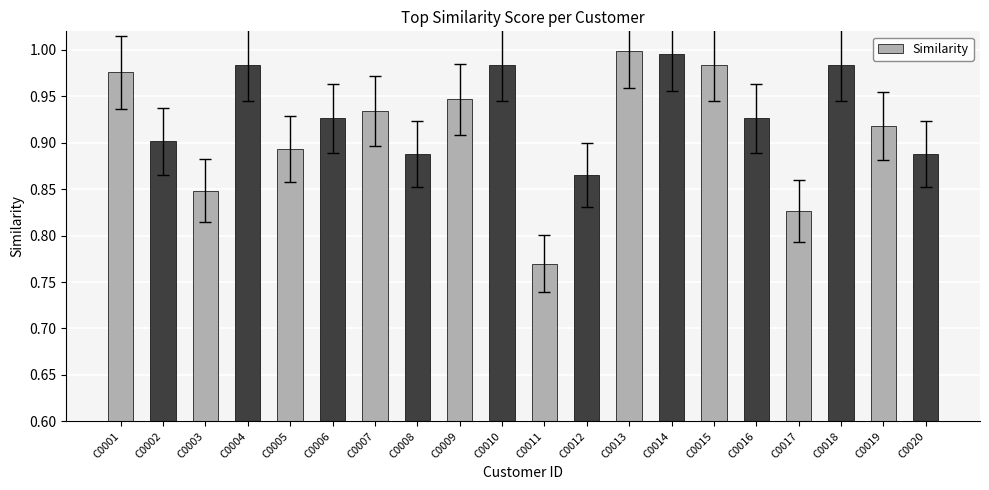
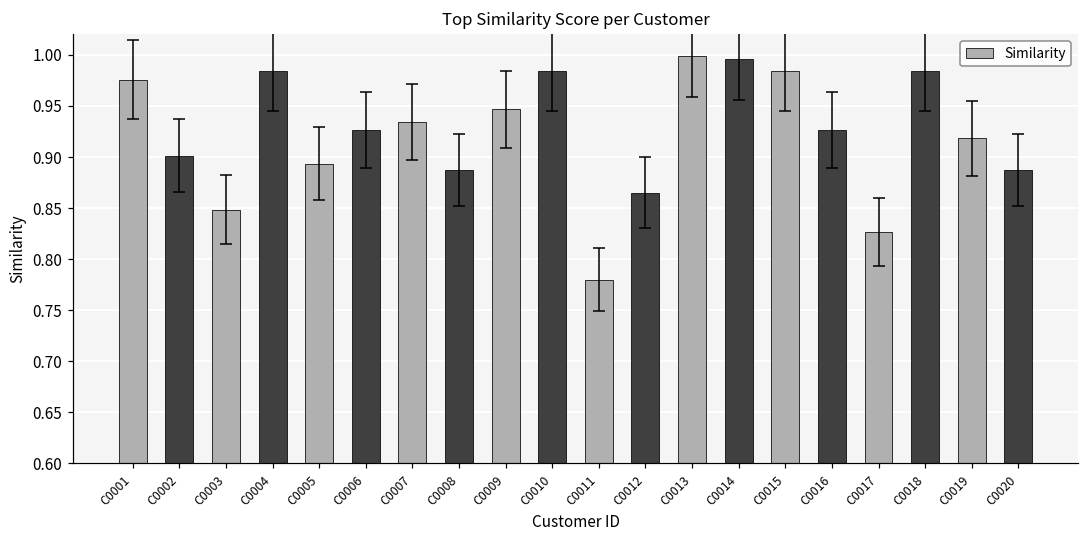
Similarity, C0011: 0.77 -> 0.78
